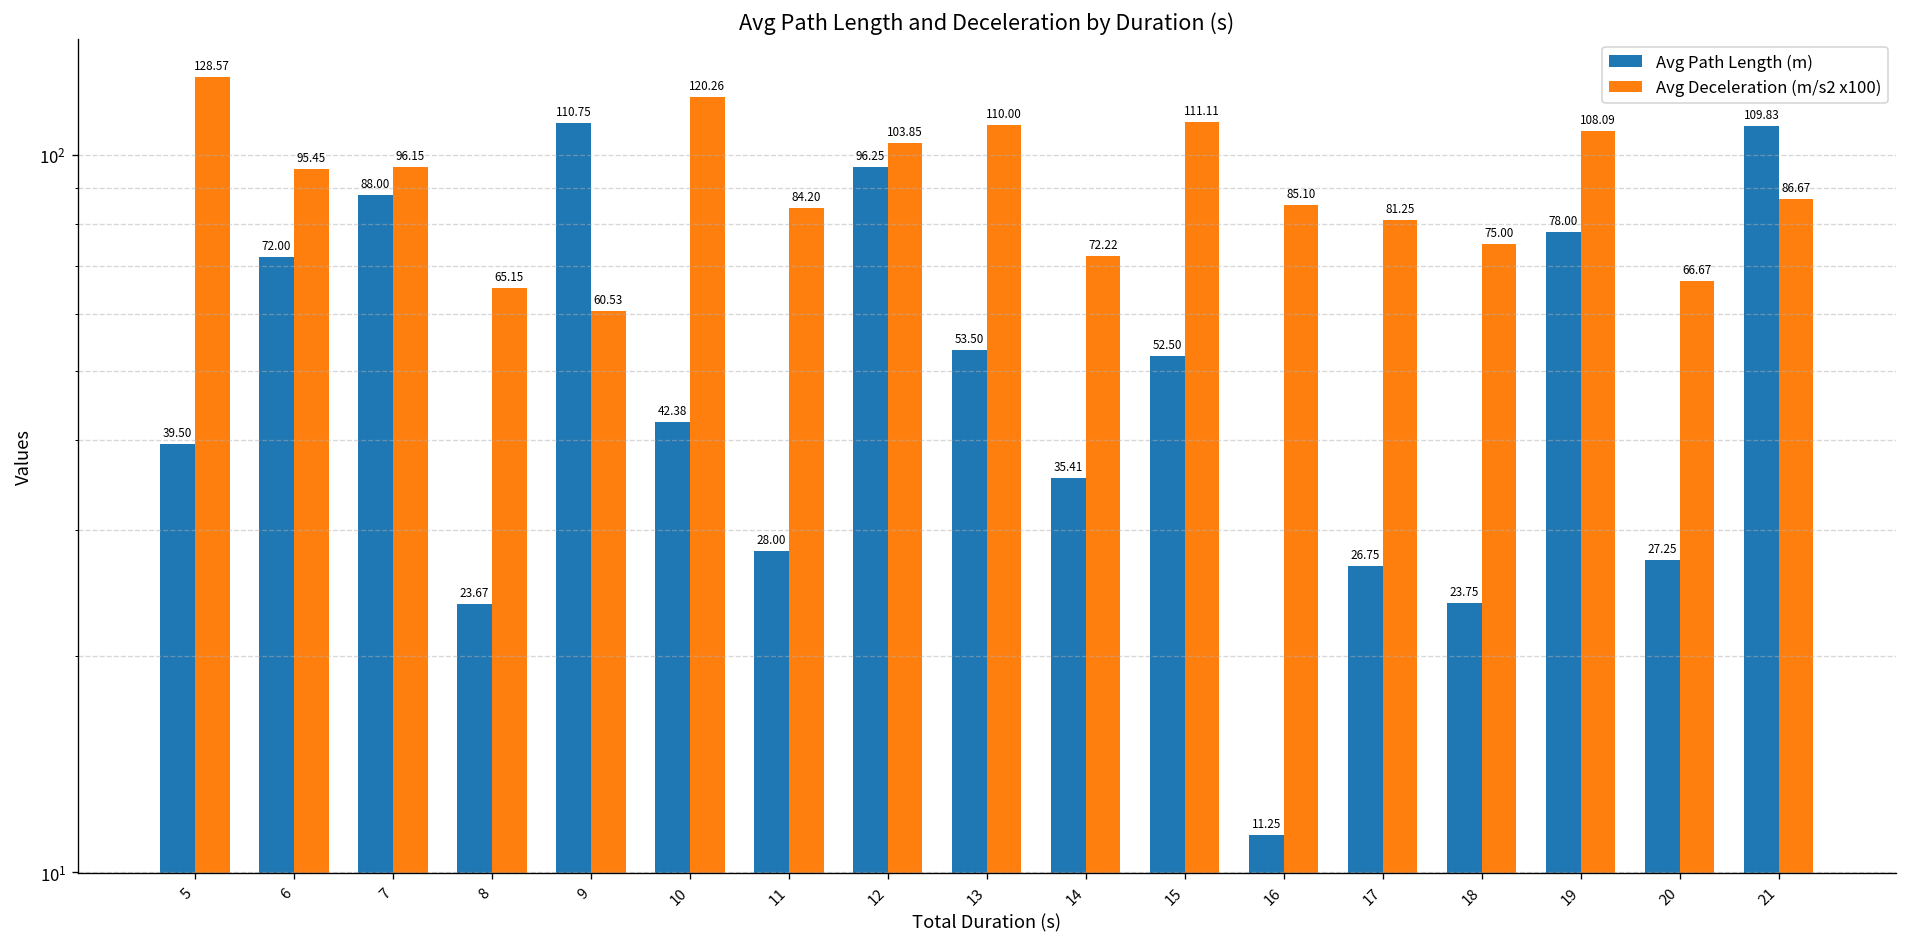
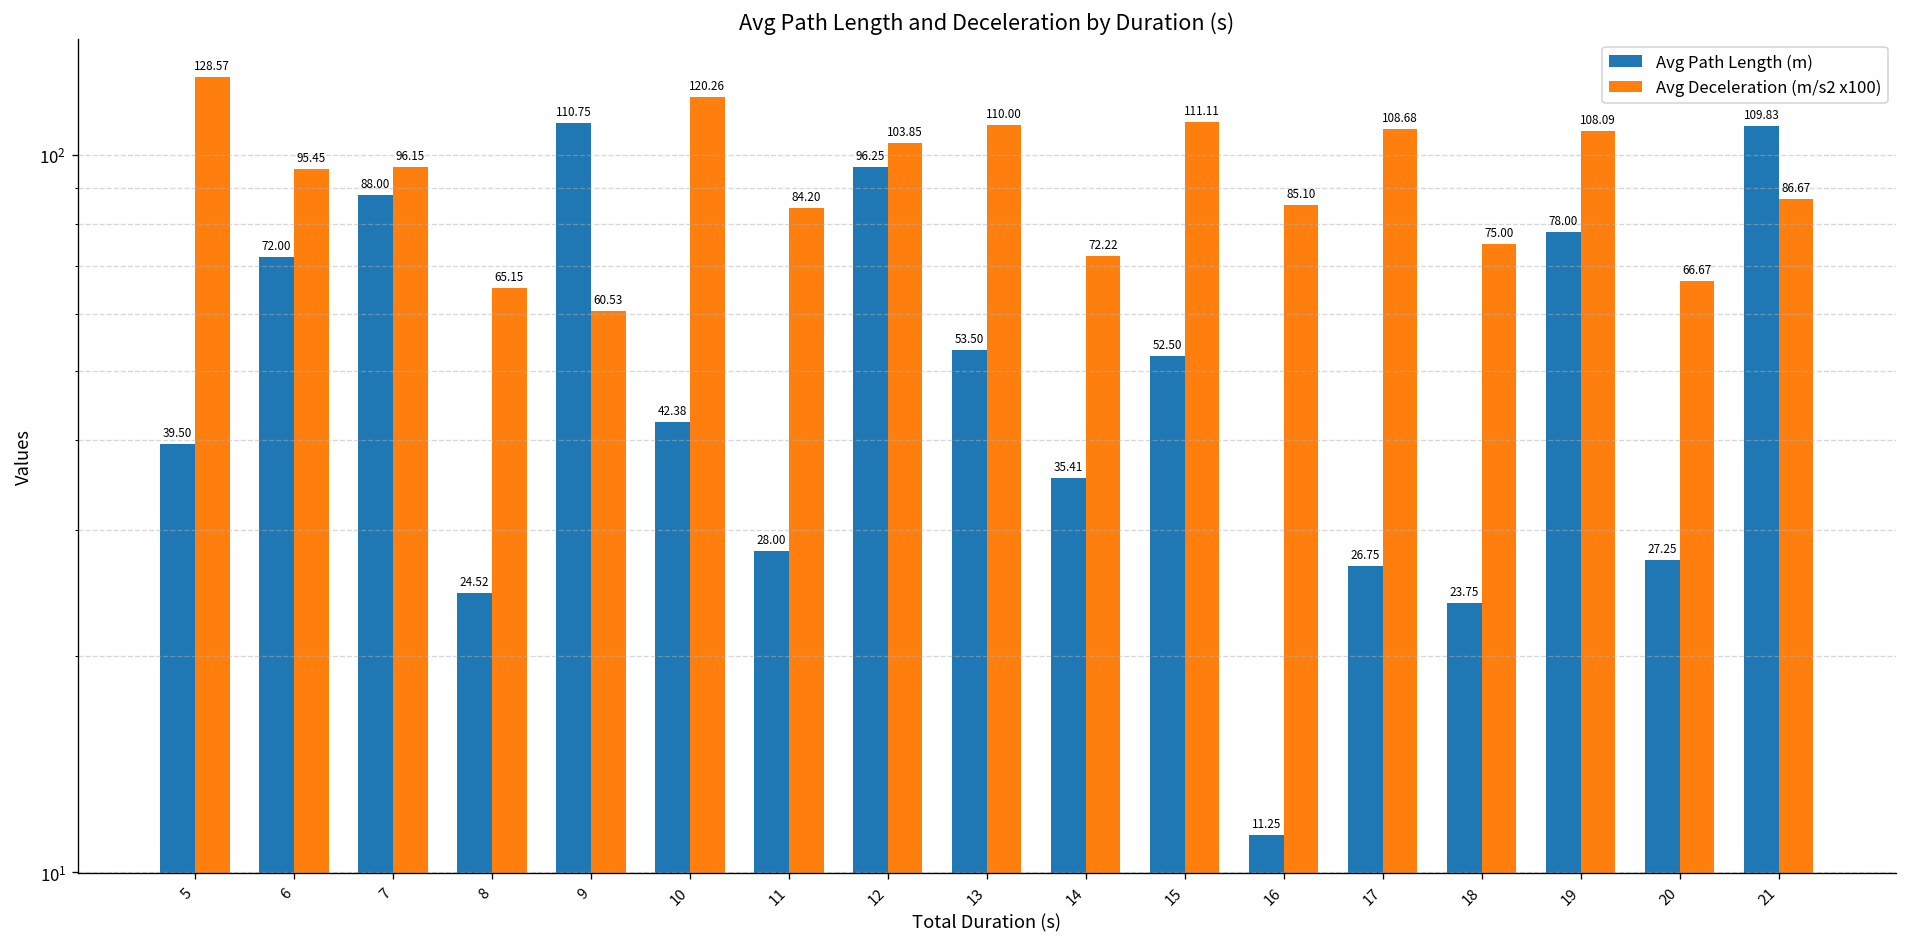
Avg Path Length (m), 8: 23.67 -> 24.52
Avg Deceleration (m/s2 x100), 17: 81.25 -> 108.68
